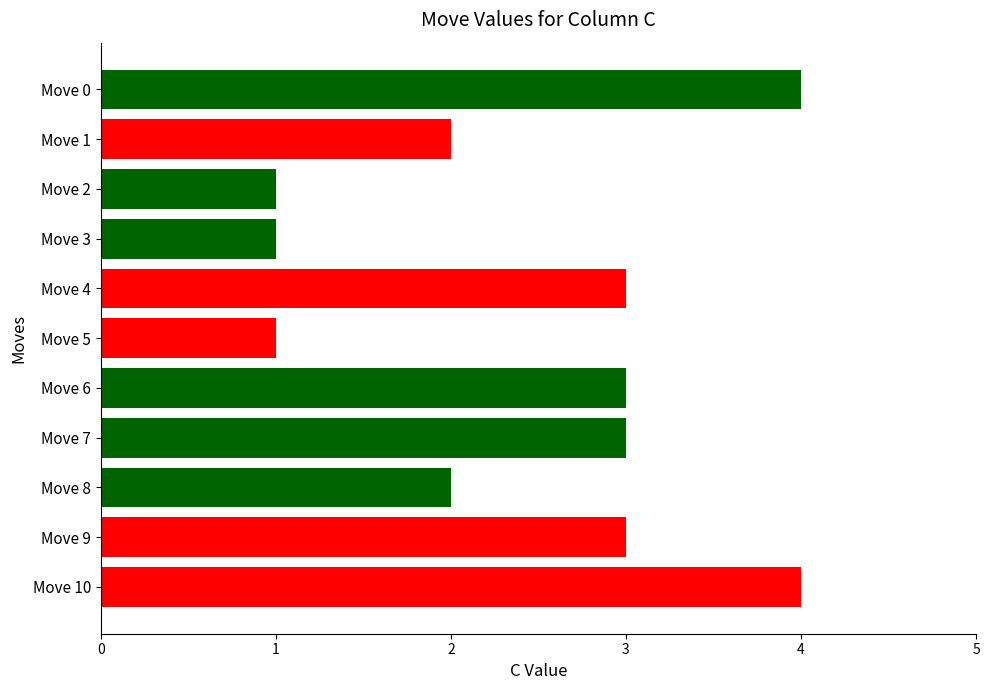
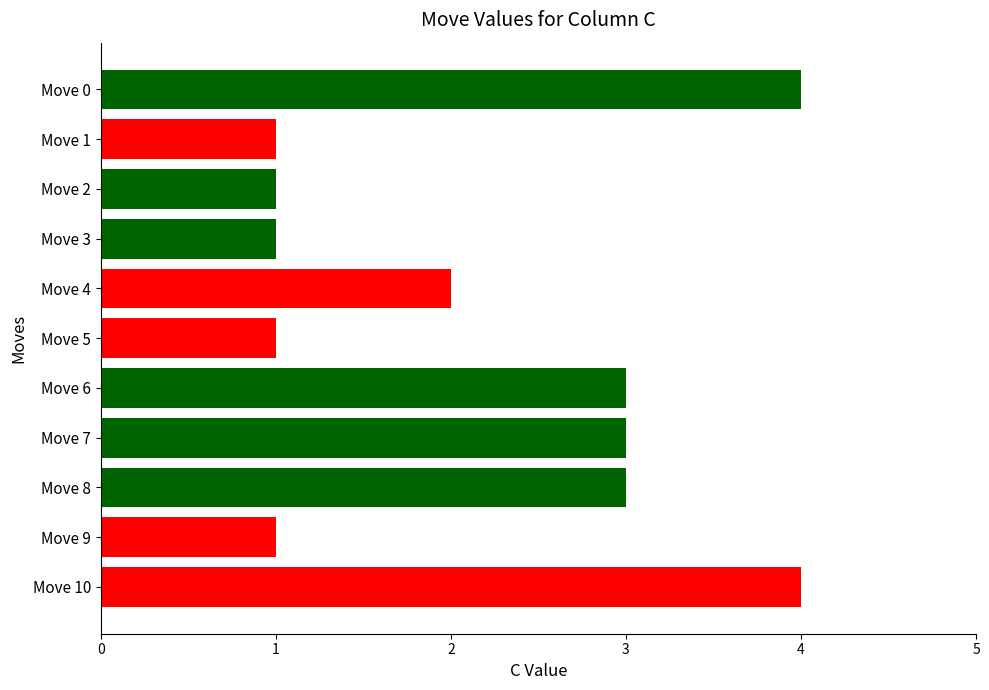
Move 1: 2 -> 1
Move 4: 3 -> 2
Move 8: 2 -> 3
Move 9: 3 -> 1
